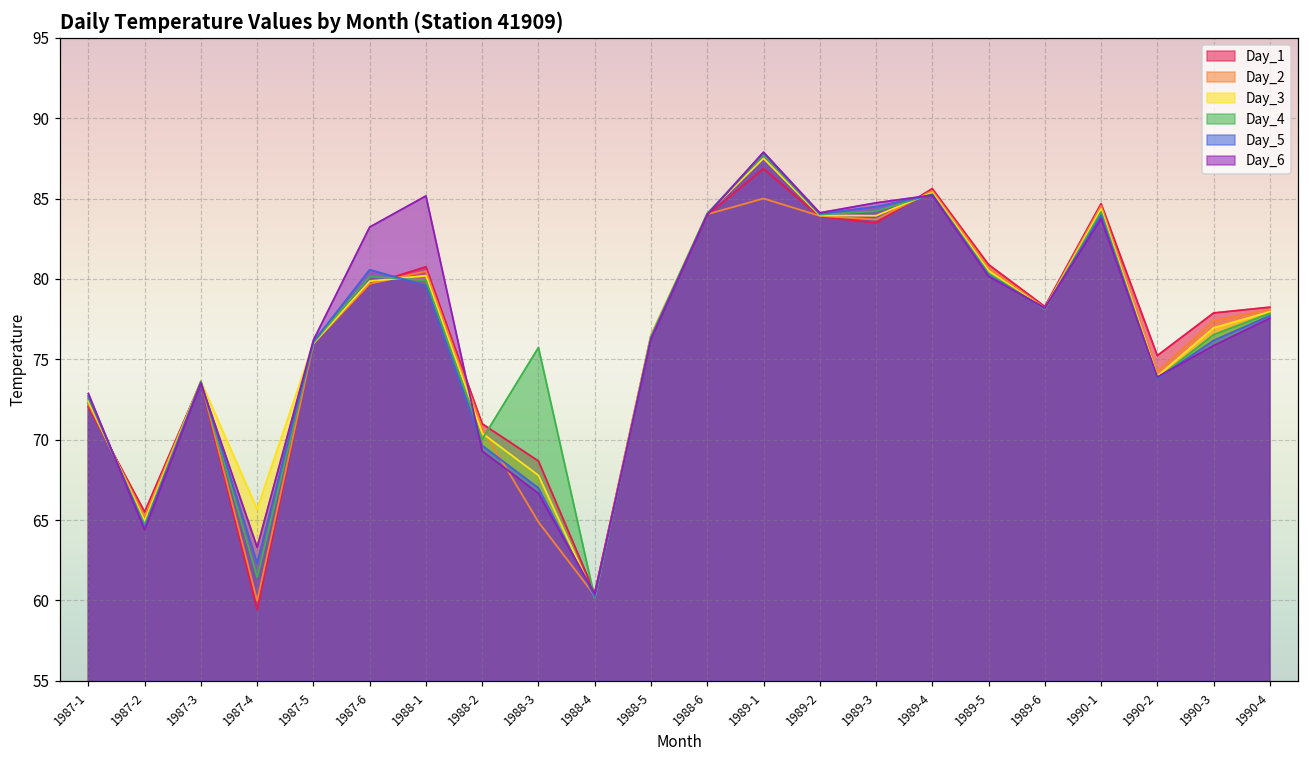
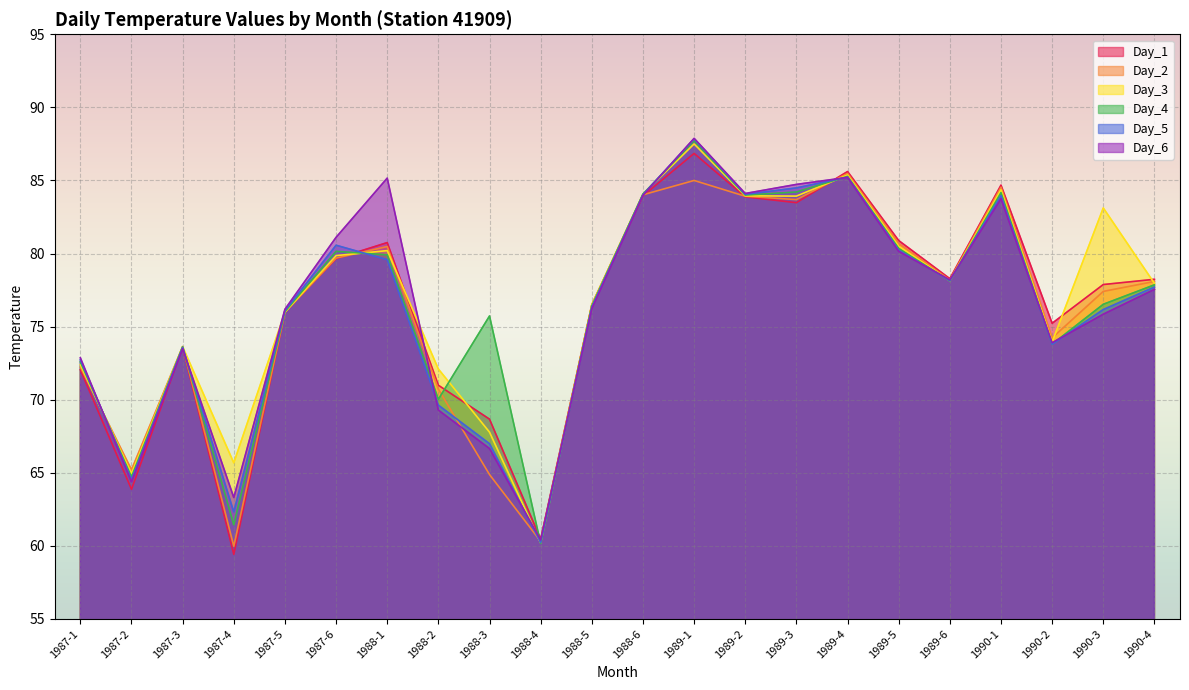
Day_1, 1987-2: 65.5 -> 63.9
Day_6, 1987-6: 83.2 -> 81.1
Day_3, 1988-2: 70.4 -> 72.1
Day_3, 1990-3: 77.0 -> 83.1
